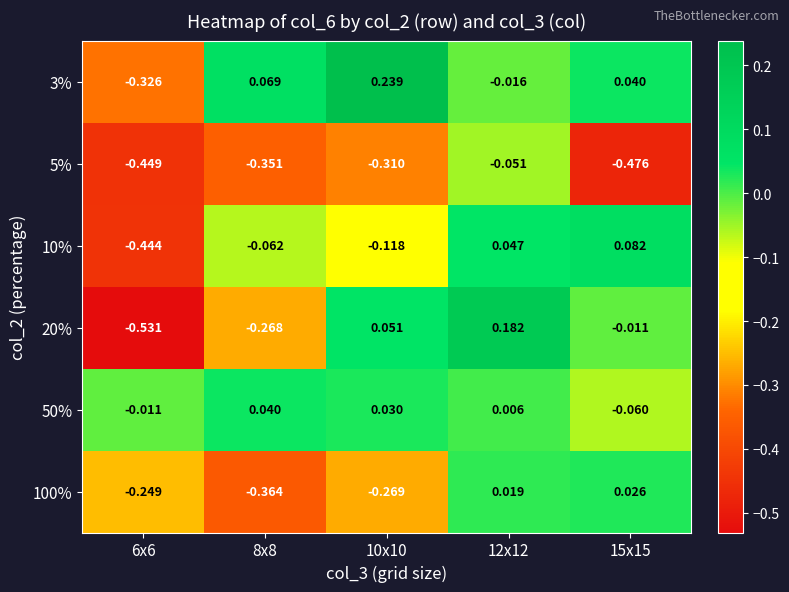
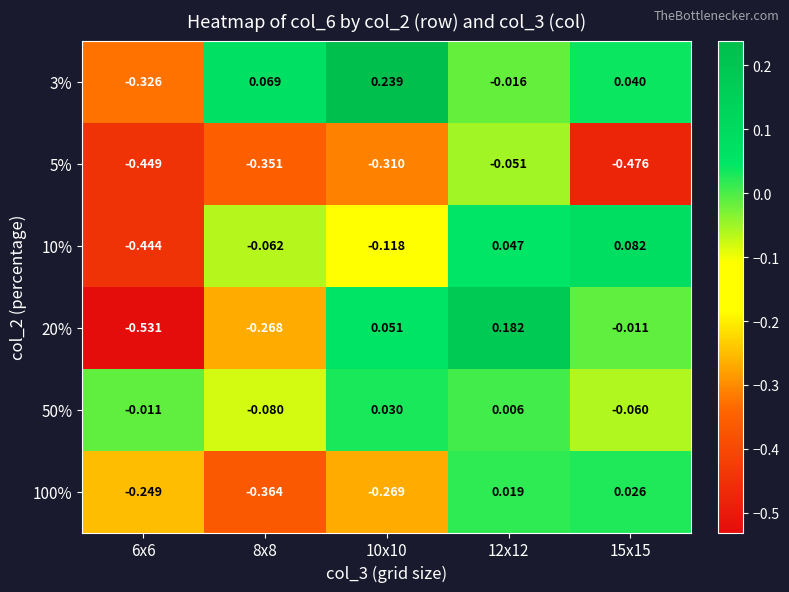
50%, 8x8: 0.040 -> -0.080
